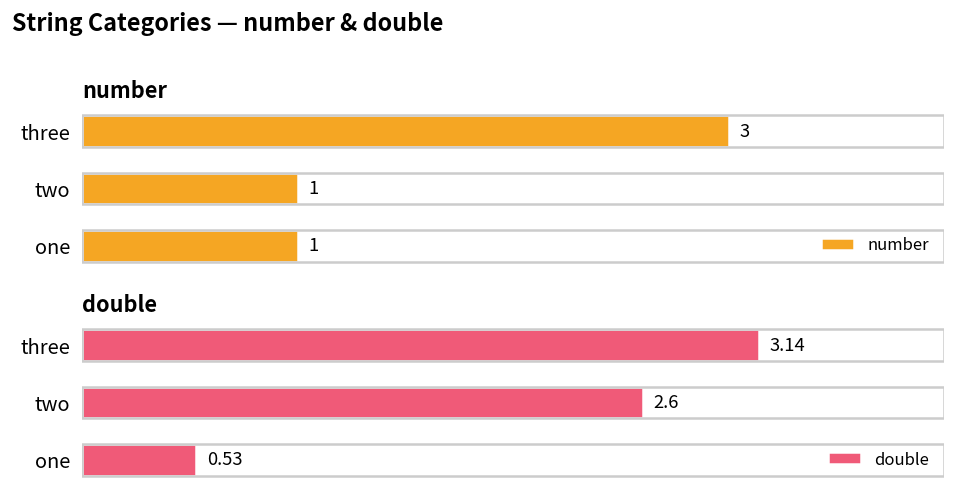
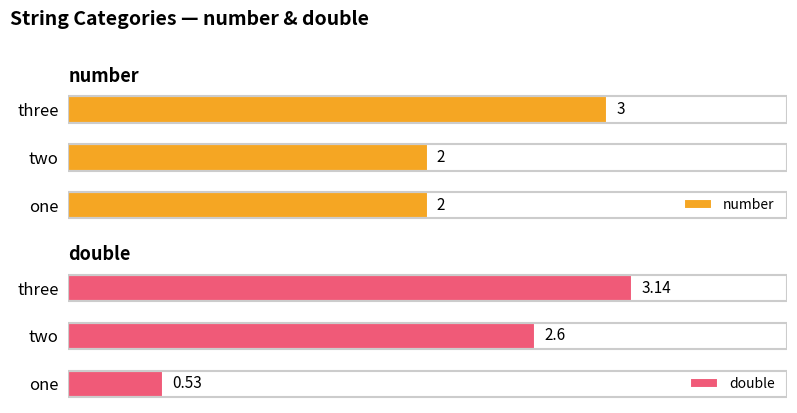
number, two: 1 -> 2
number, one: 1 -> 2
